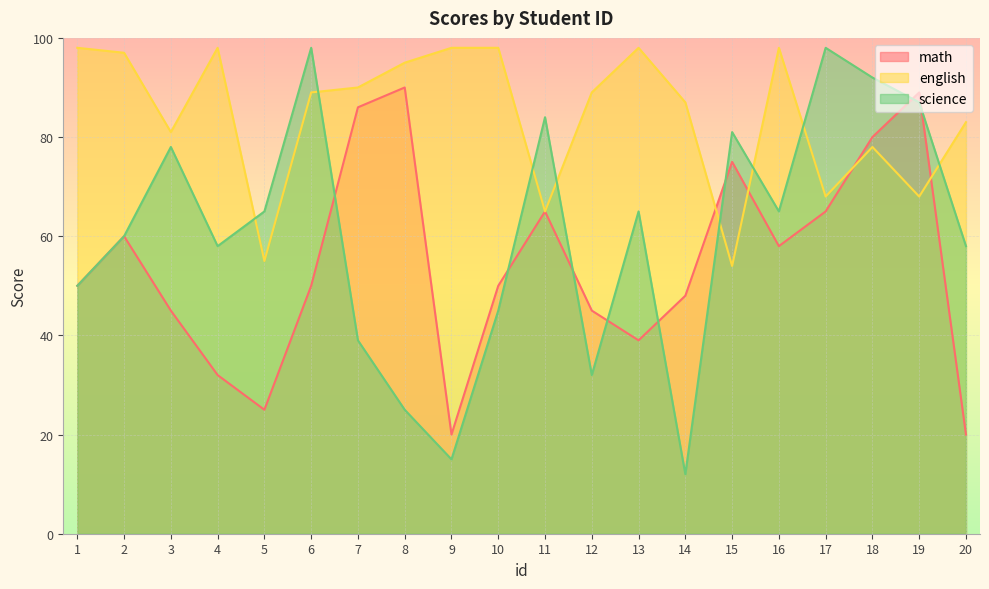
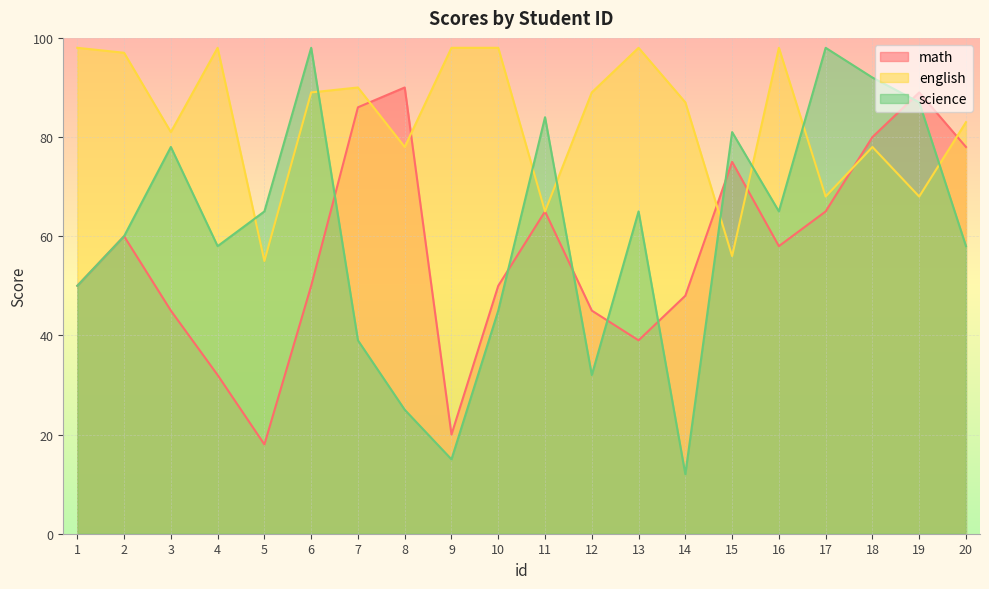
math, 5: 25 -> 18
english, 8: 95 -> 78
english, 15: 54 -> 56
math, 20: 20 -> 78
